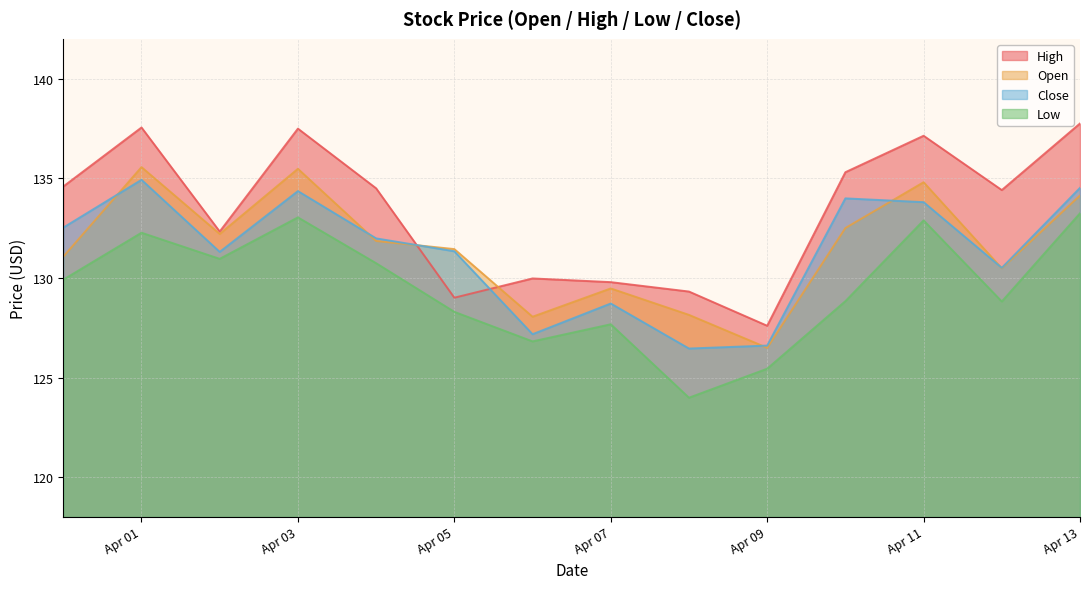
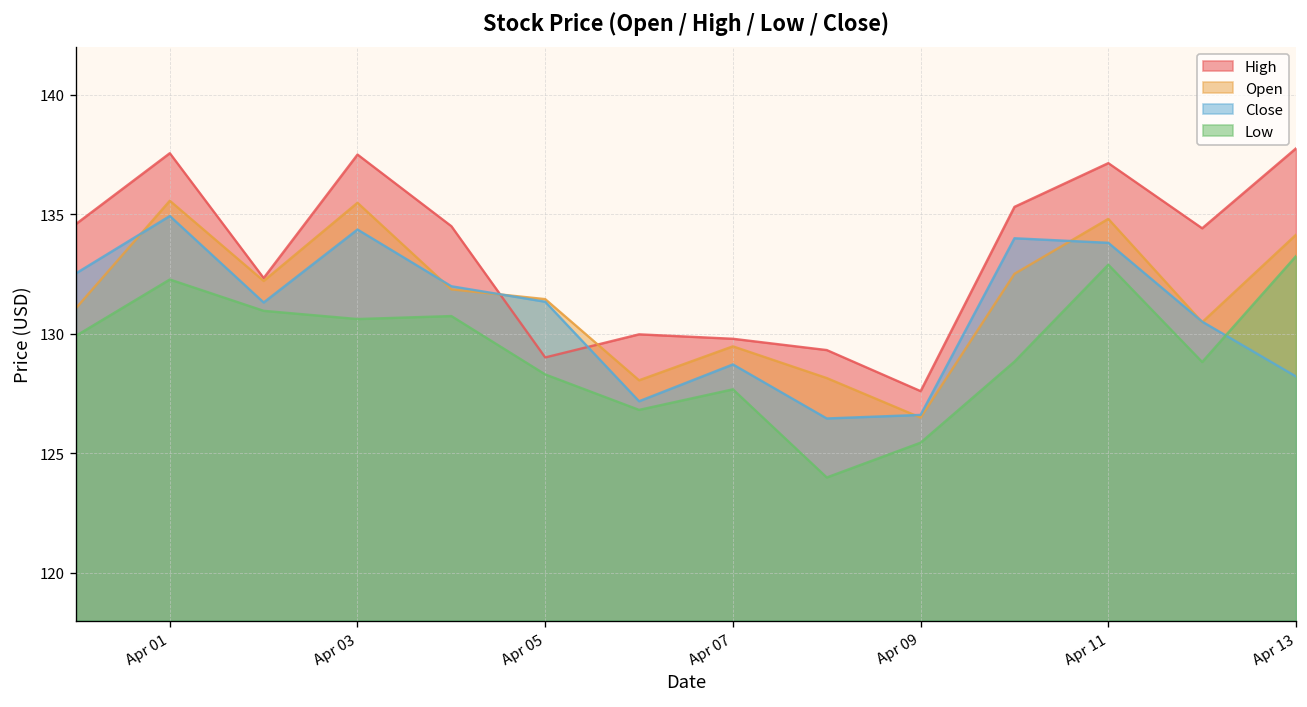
Low, Apr 03: 133.0 -> 130.6
Close, Apr 13: 134.5 -> 128.2
